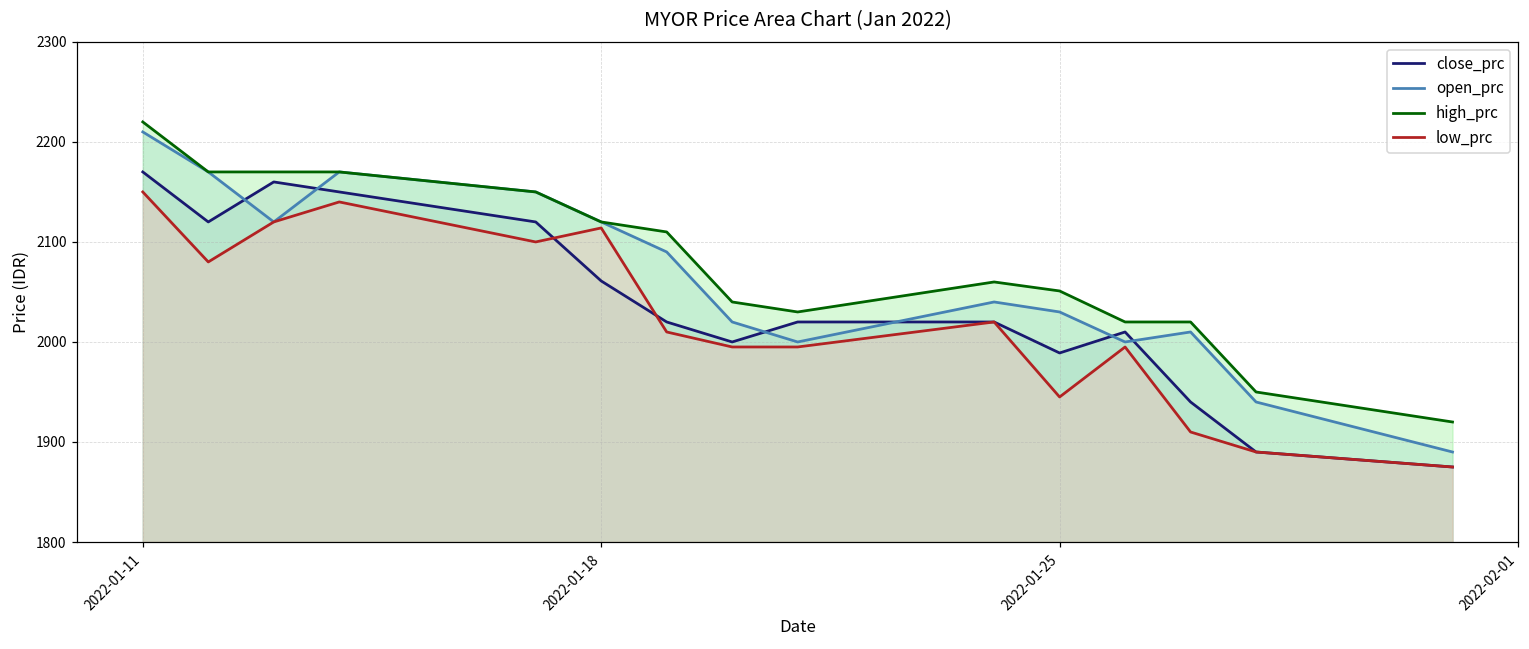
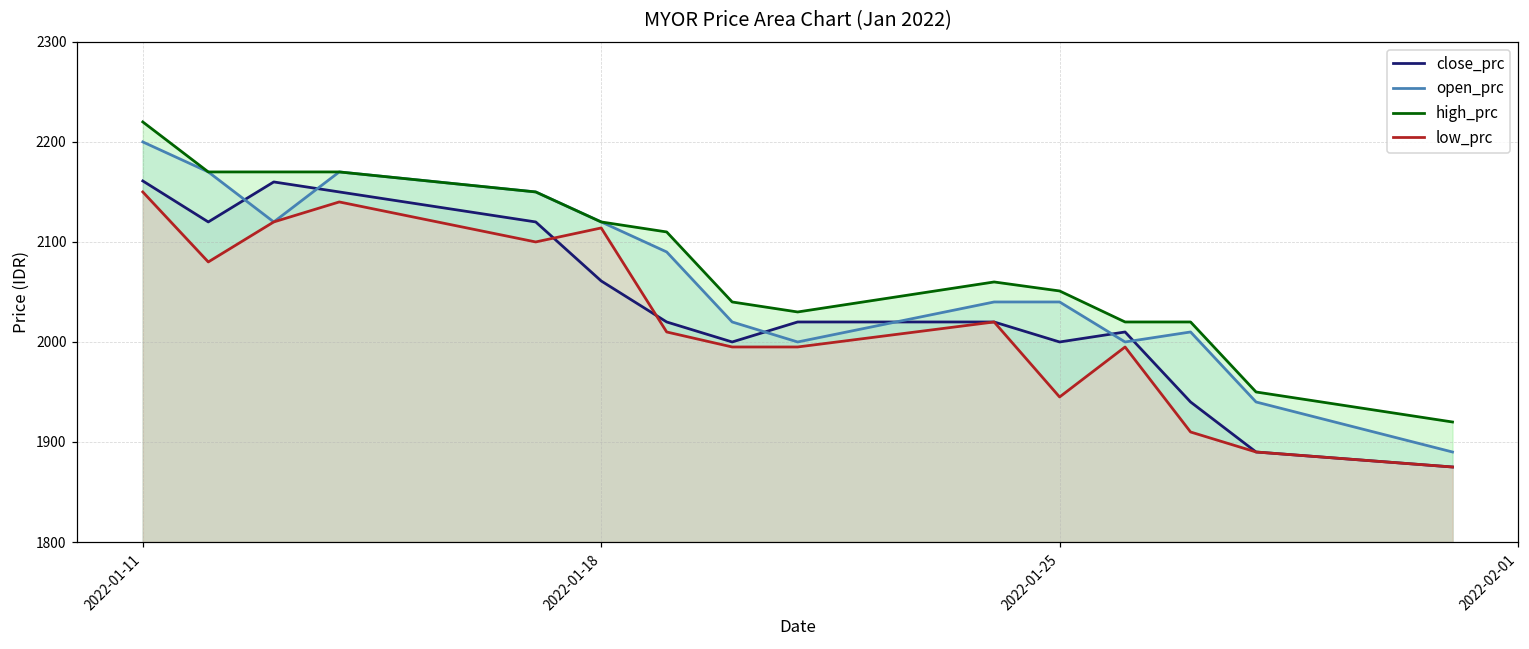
close_prc, 2022-01-11: 2170 -> 2160
open_prc, 2022-01-11: 2210 -> 2200
close_prc, 2022-01-25: 1990 -> 2000
open_prc, 2022-01-25: 2030 -> 2040
